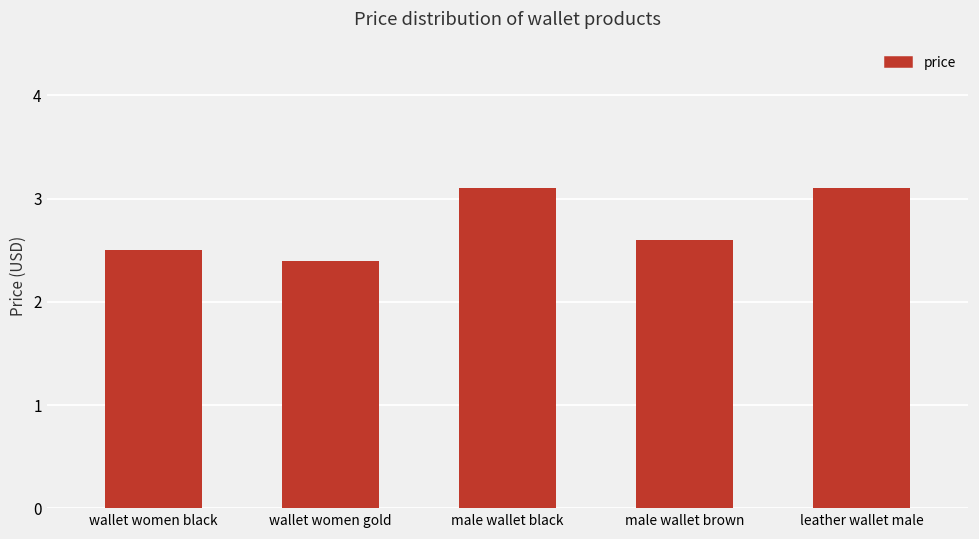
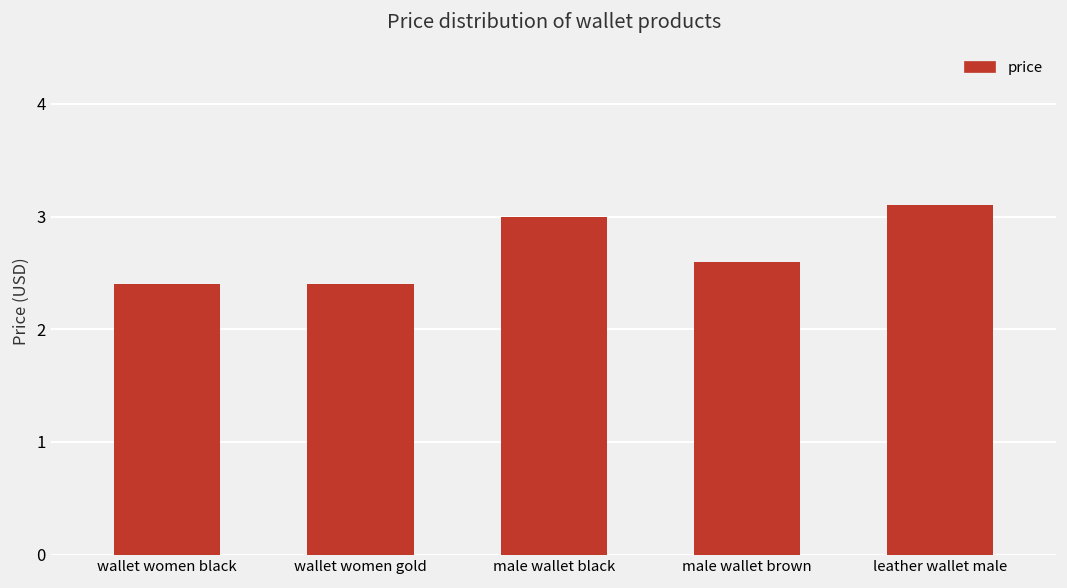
wallet women black: 2.5 -> 2.4
male wallet black: 3.1 -> 3.0
